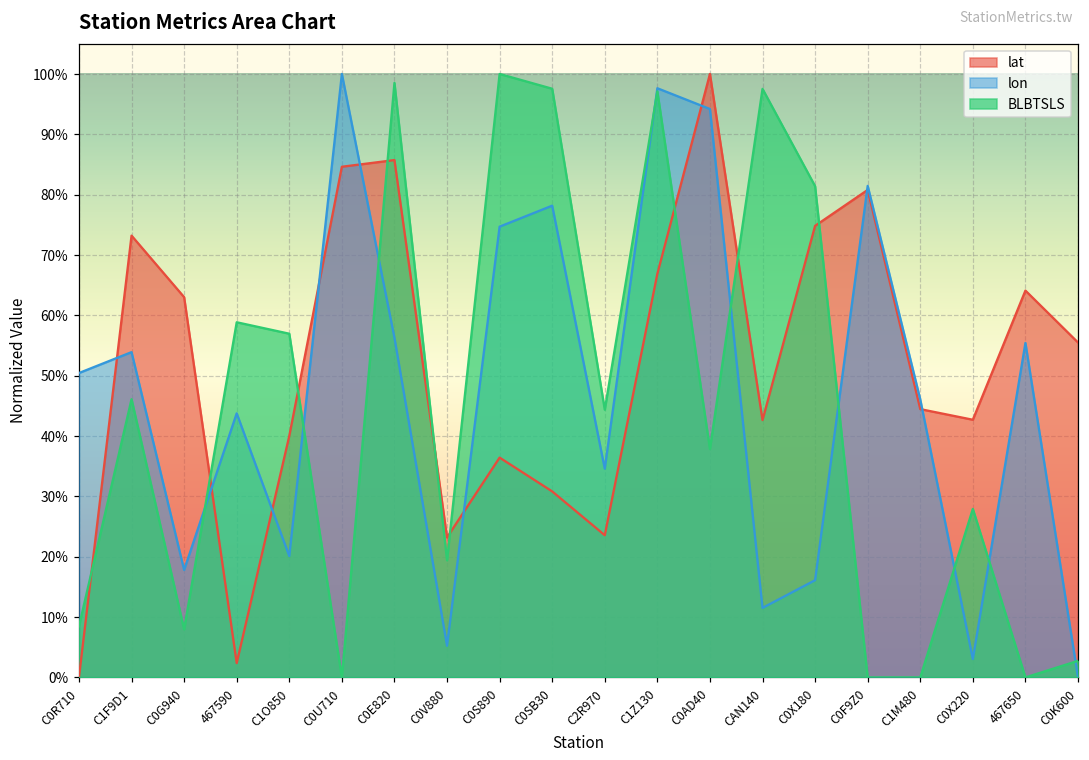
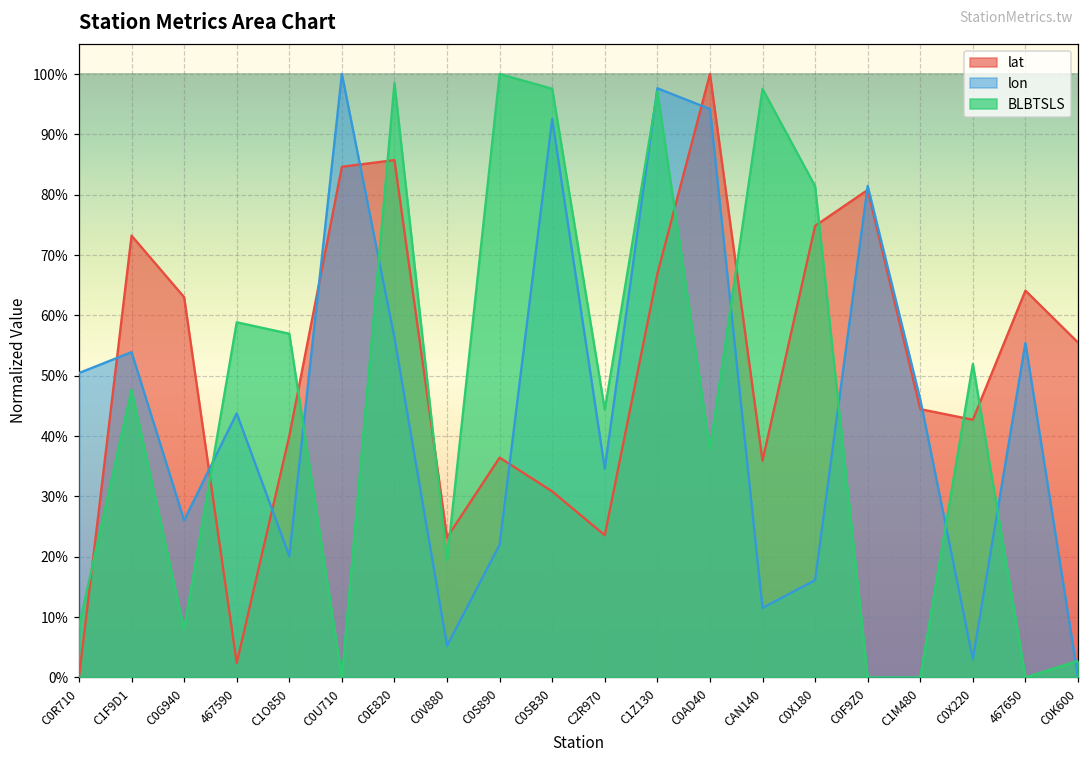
BLBTSLS, C1F9D1: 46% -> 48%
lon, C0G940: 18% -> 26%
lon, C0S890: 75% -> 22%
lon, C0SB30: 78% -> 93%
lat, CAN140: 43% -> 36%
BLBTSLS, C0X220: 28% -> 52%
